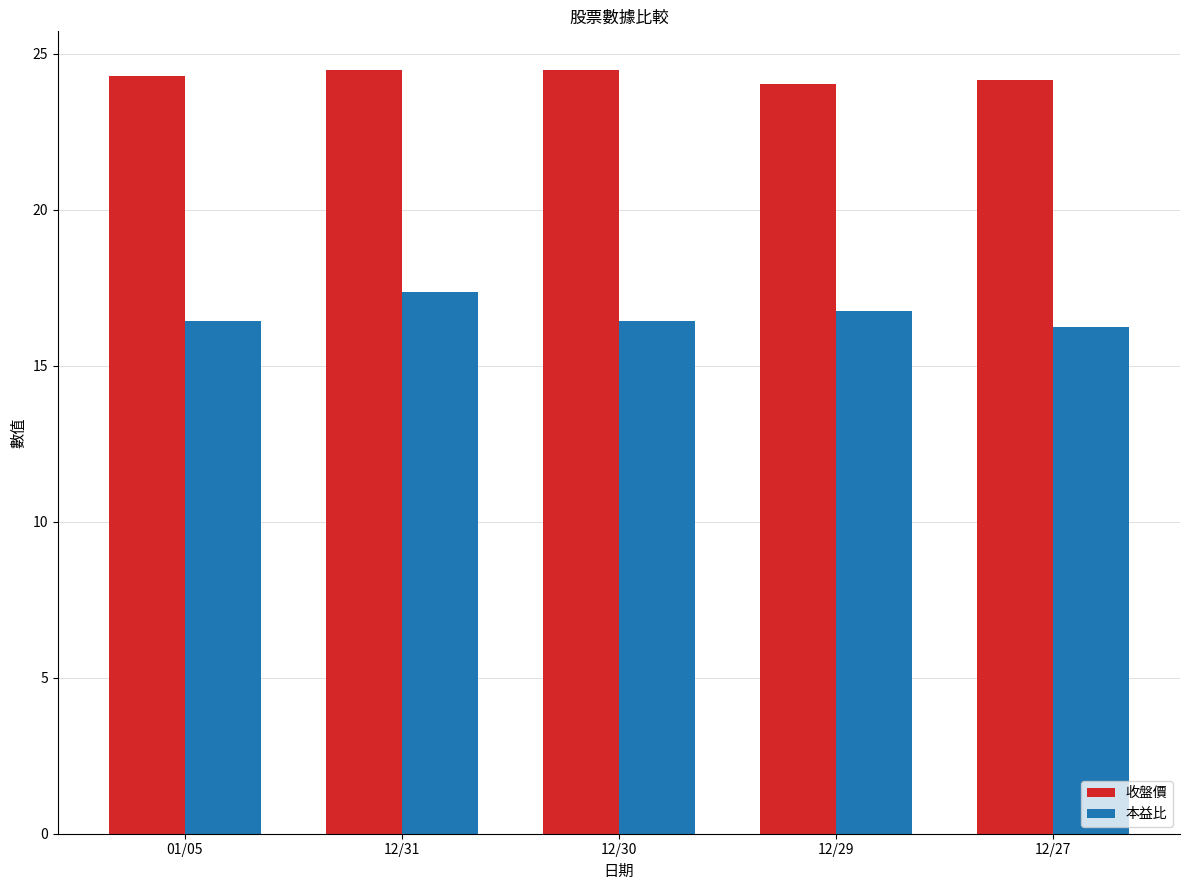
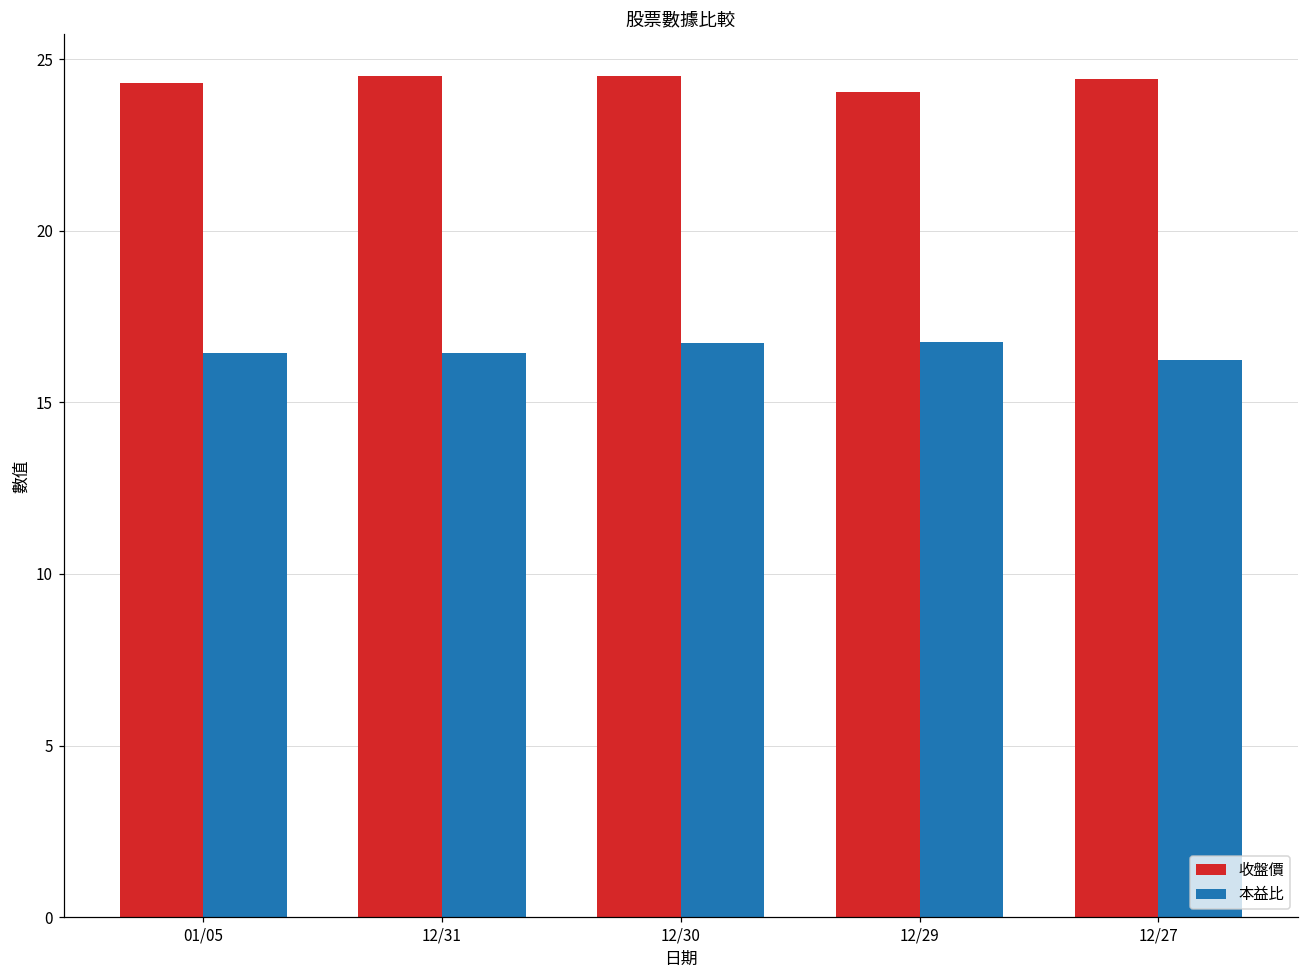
本益比, 12/31: 17.4 -> 16.4
本益比, 12/30: 16.4 -> 16.7
收盤價, 12/27: 24.2 -> 24.4
